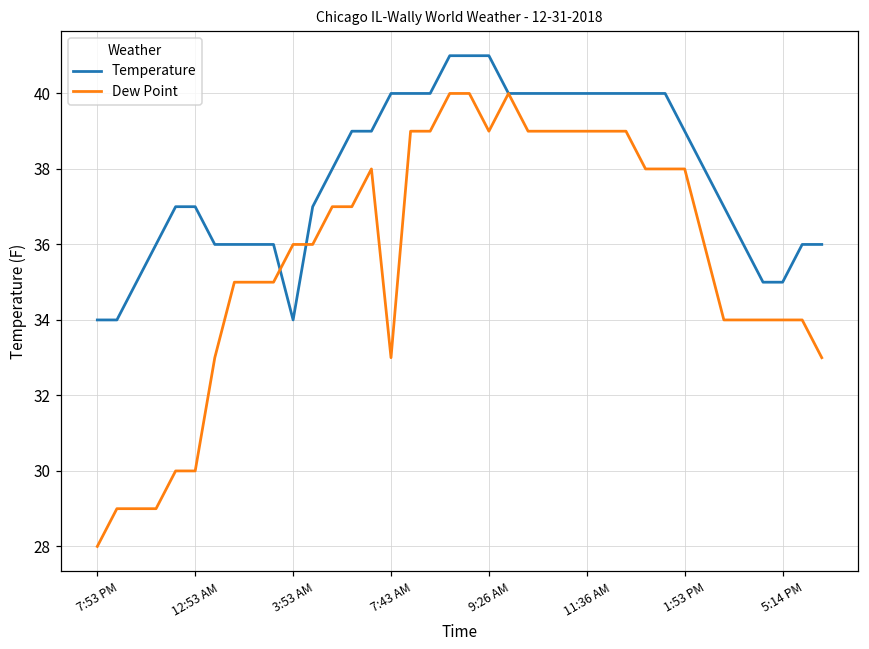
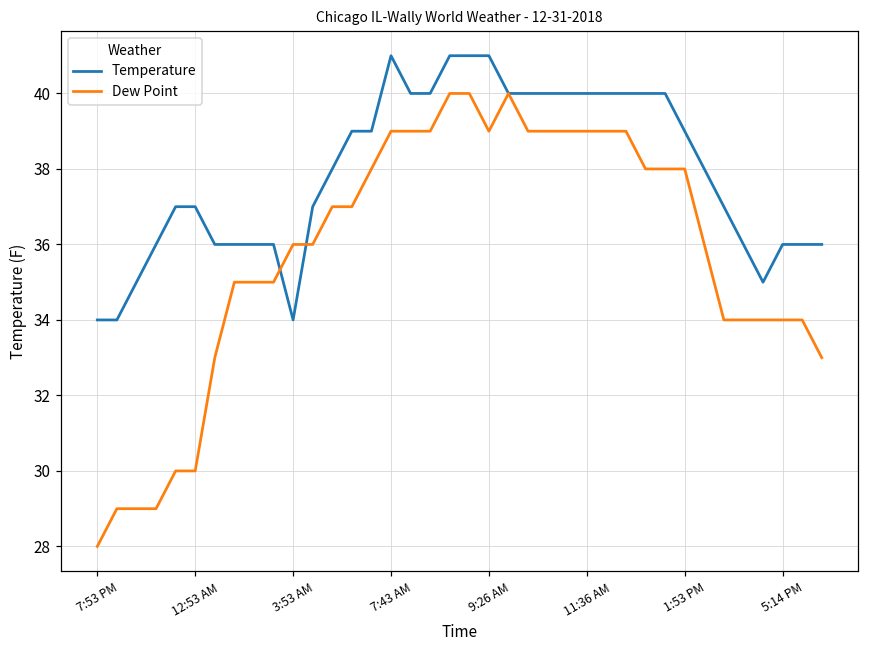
Temperature, 7:43 AM: 40 -> 41
Dew Point, 7:43 AM: 33 -> 39
Temperature, 5:14 PM: 35 -> 36
